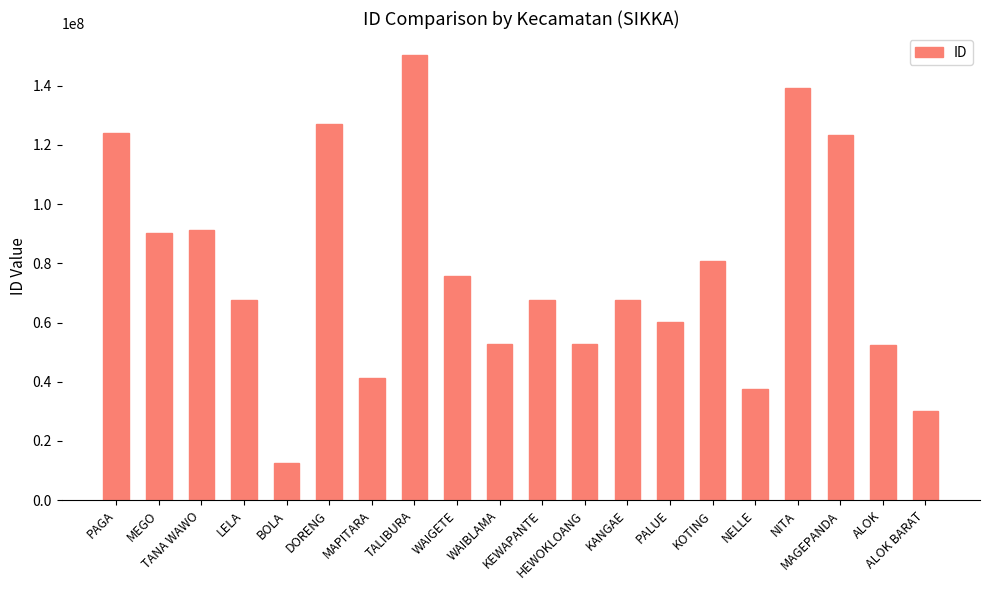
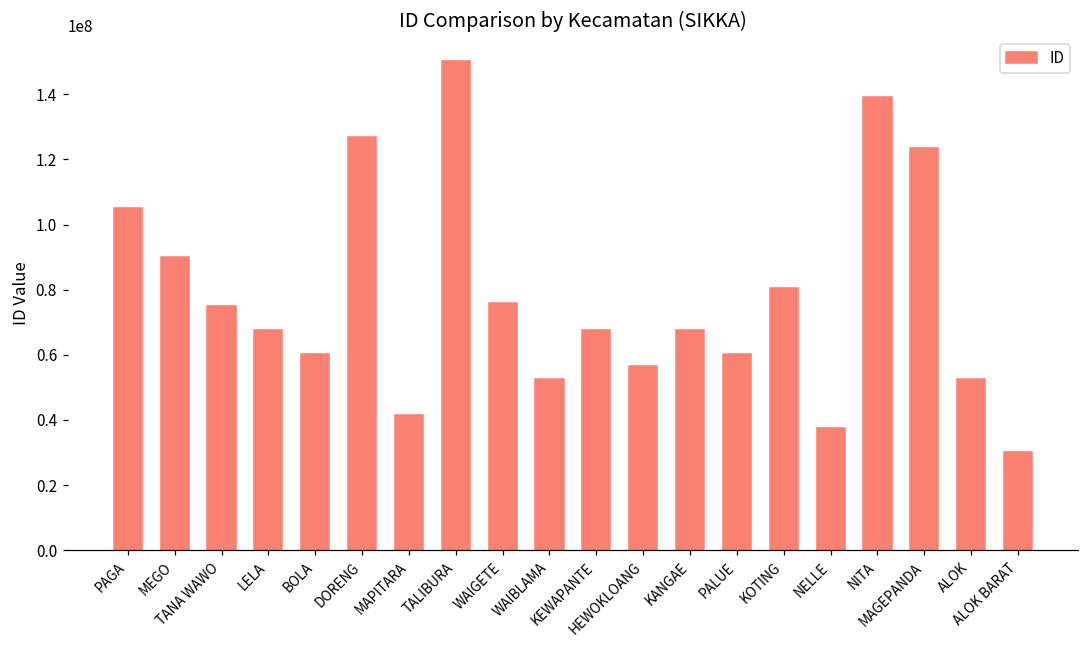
PAGA: 124000000 -> 105000000
TANA WAWO: 91000000 -> 75000000
BOLA: 12000000 -> 60000000
HEWOKLOANG: 53000000 -> 57000000
